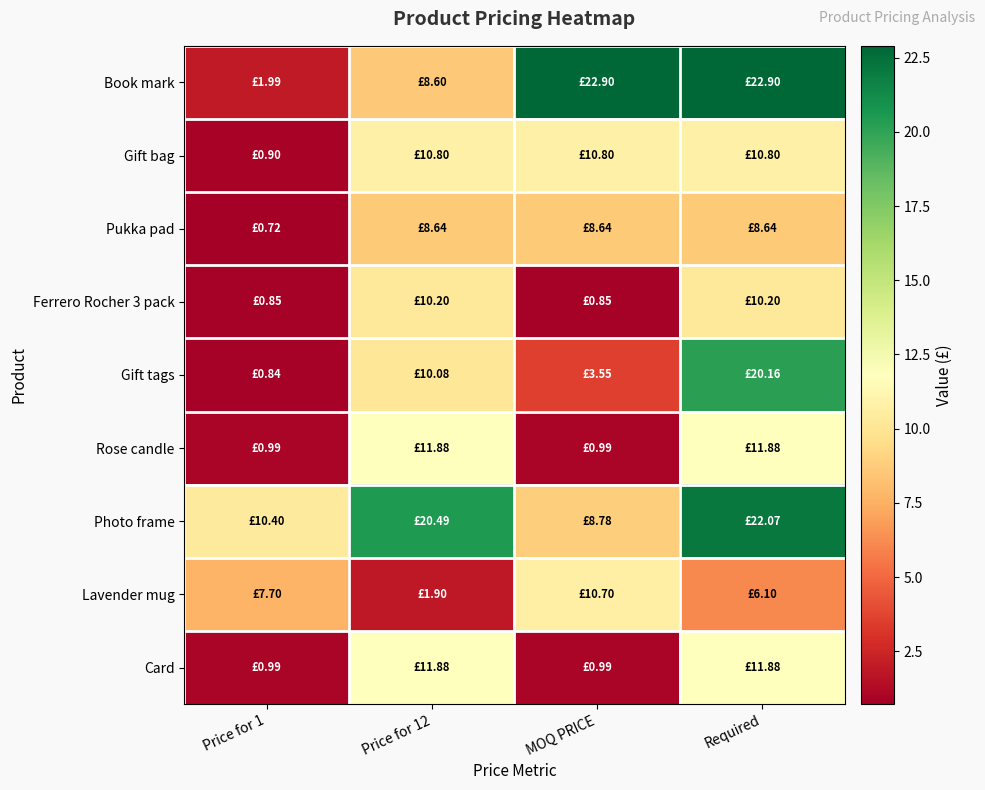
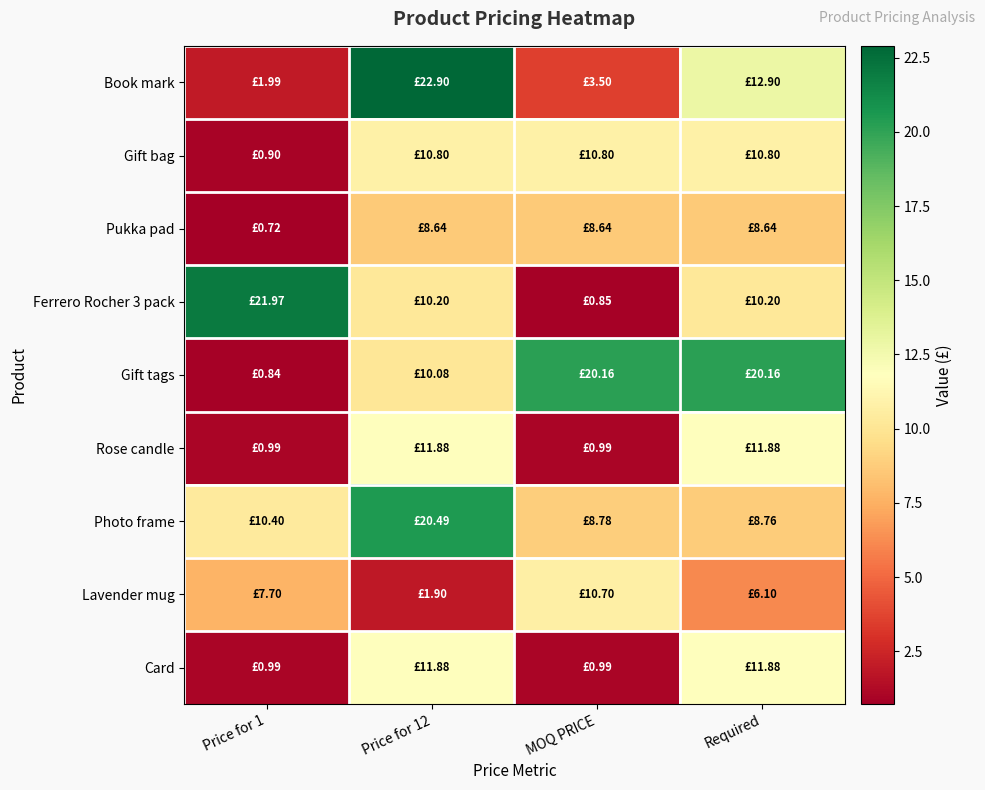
Book mark, Price for 12: £8.60 -> £22.90
Book mark, MOQ PRICE: £22.90 -> £3.50
Book mark, Required: £22.90 -> £12.90
Ferrero Rocher 3 pack, Price for 1: £0.85 -> £21.97
Gift tags, MOQ PRICE: £3.55 -> £20.16
Photo frame, Required: £22.07 -> £8.76
